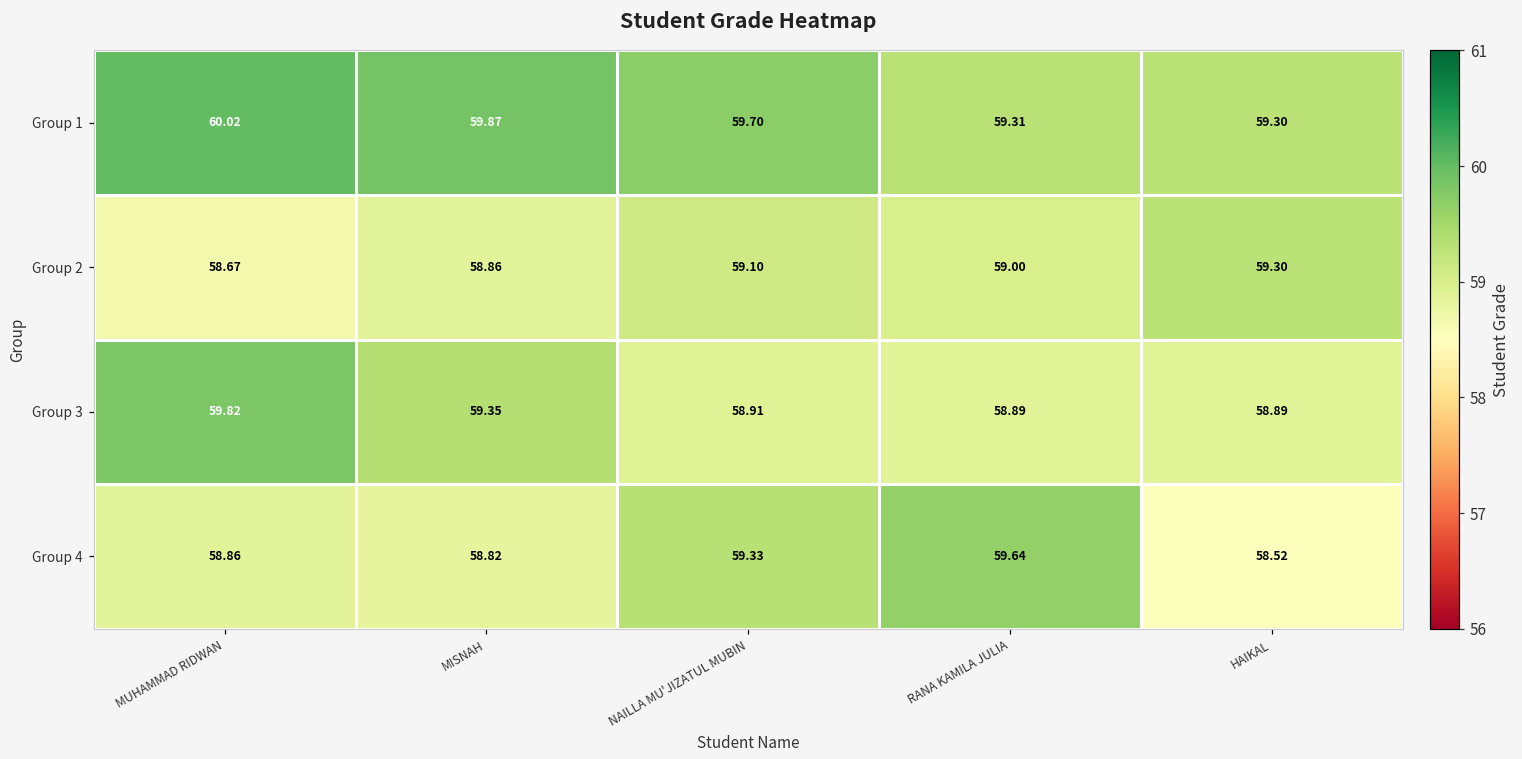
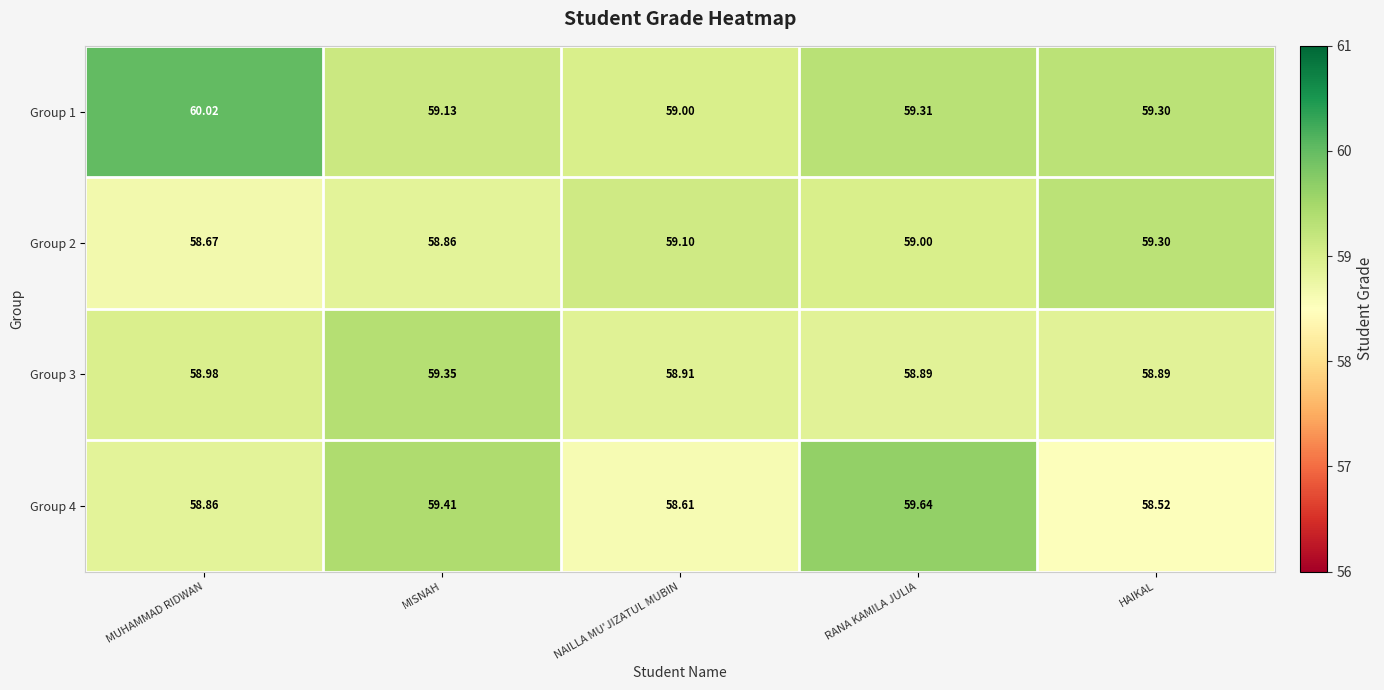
Group 1, MISNAH: 59.87 -> 59.13
Group 1, NAILLA MU'JIZATUL MUBIN: 59.70 -> 59.00
Group 3, MUHAMMAD RIDWAN: 59.82 -> 58.98
Group 4, MISNAH: 58.82 -> 59.41
Group 4, NAILLA MU'JIZATUL MUBIN: 59.33 -> 58.61
